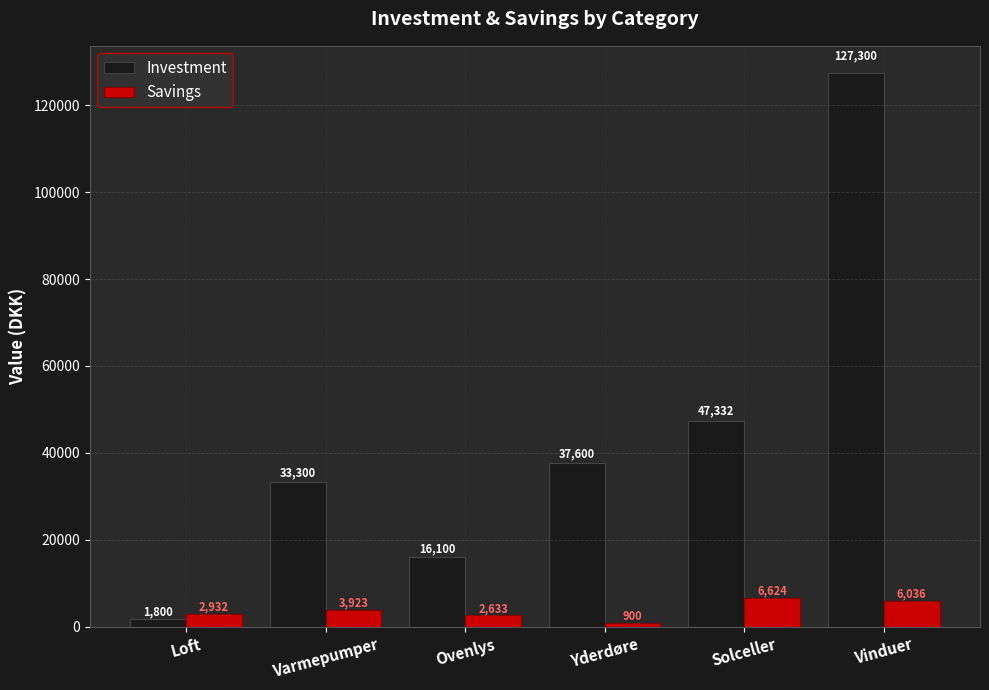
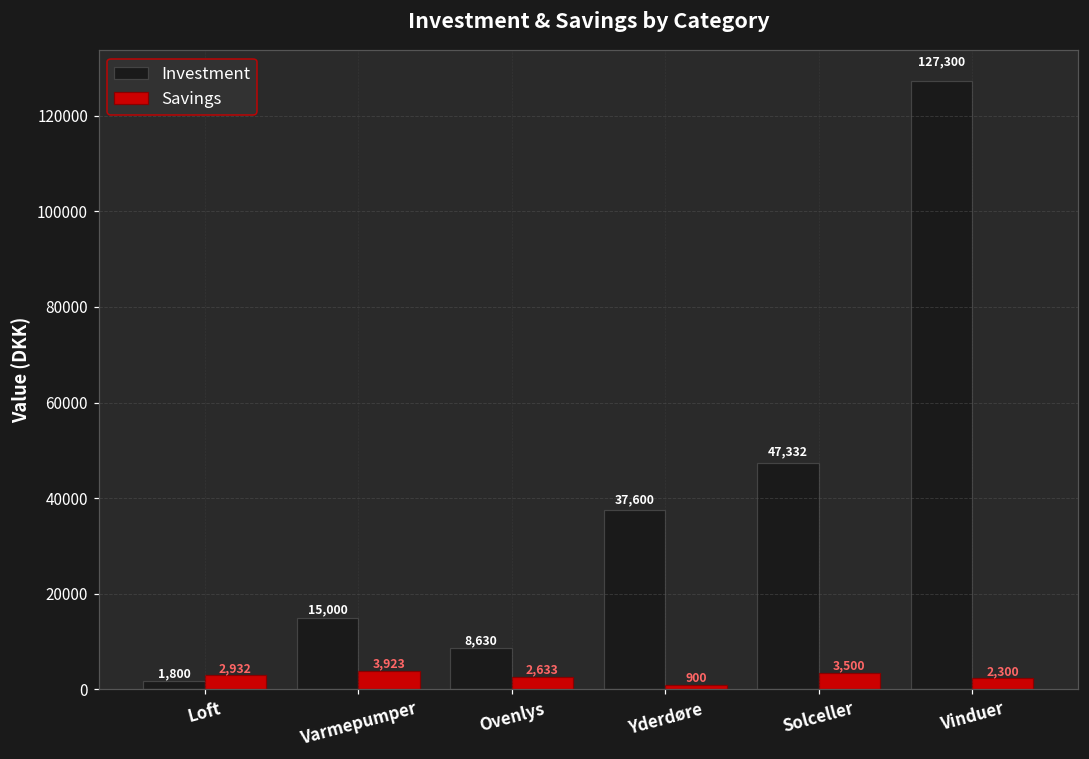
Investment, Varmepumper: 33,300 -> 15,000
Investment, Ovenlys: 16,100 -> 8,630
Savings, Solceller: 6,624 -> 3,500
Savings, Vinduer: 6,036 -> 2,300
